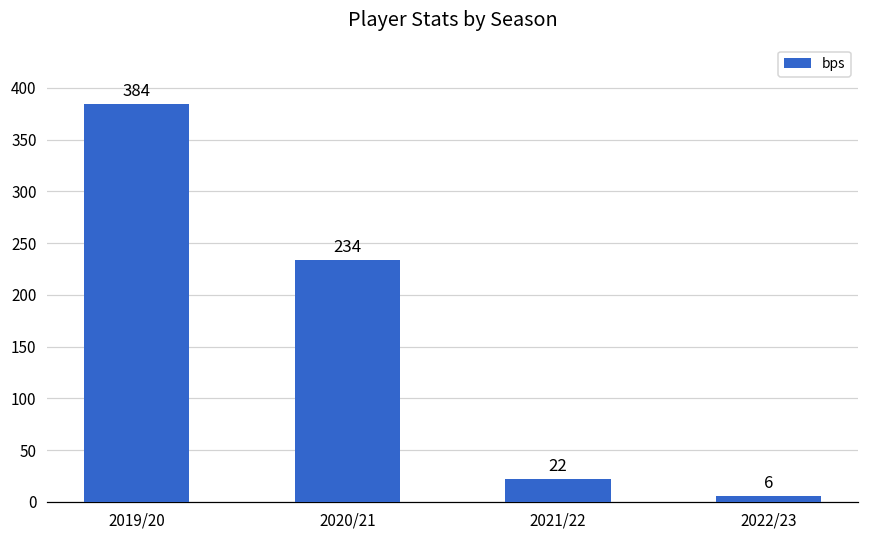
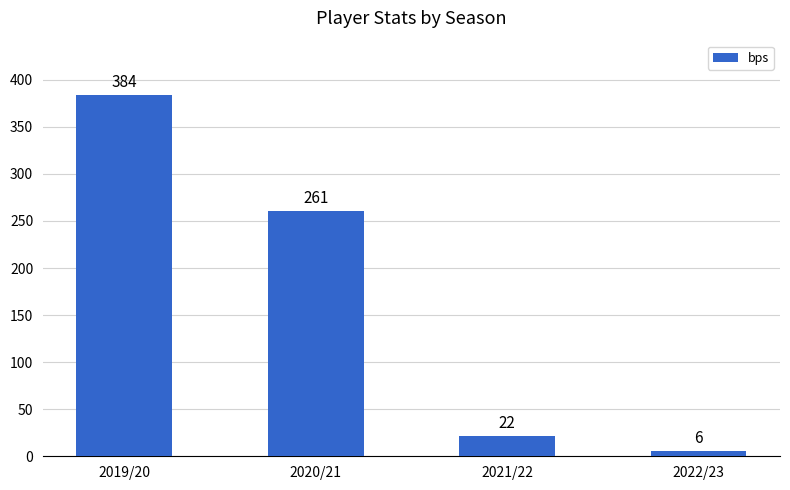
2020/21: 234 -> 261
